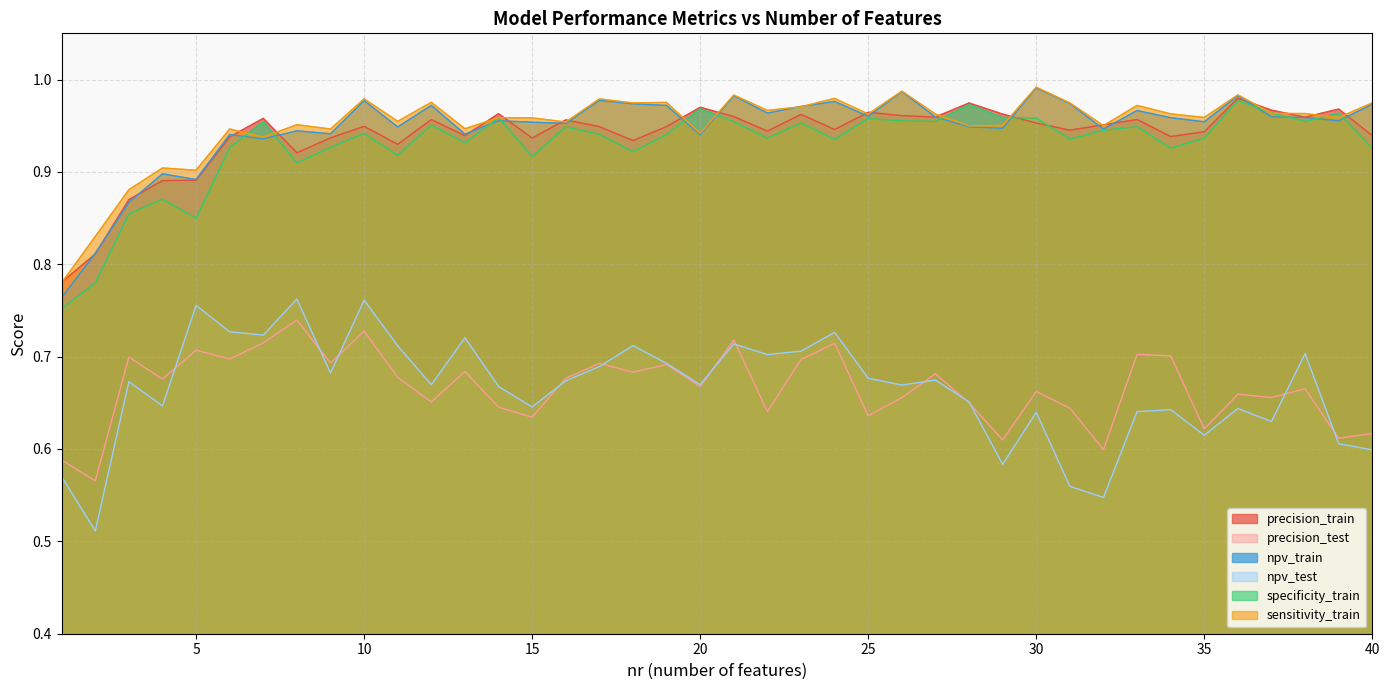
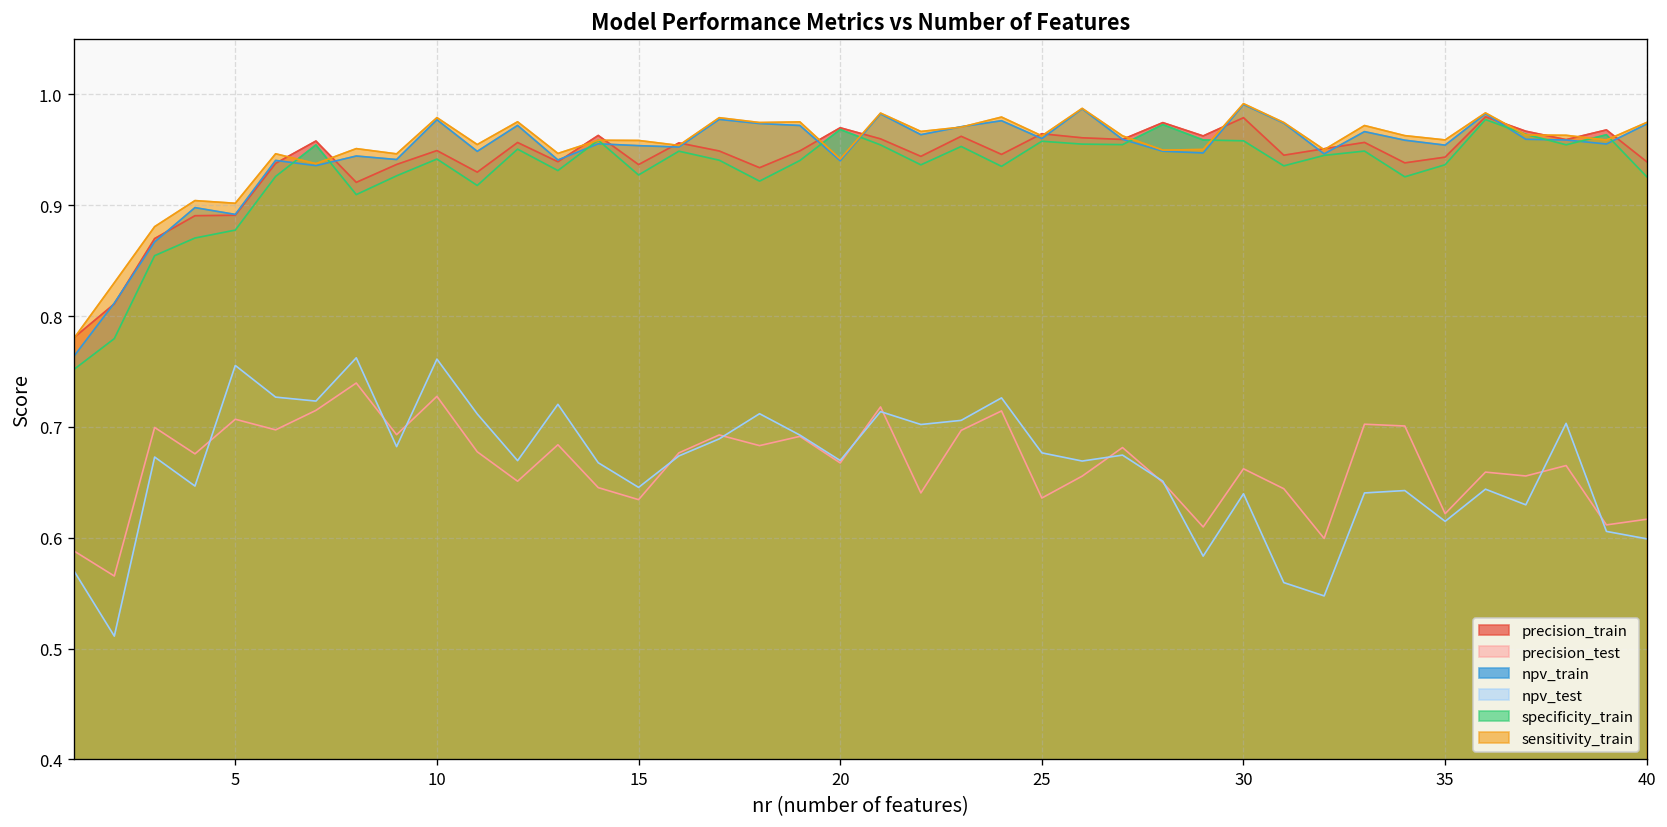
specificity_train, 5: 0.85 -> 0.88
specificity_train, 15: 0.92 -> 0.93
precision_train, 30: 0.95 -> 0.98
